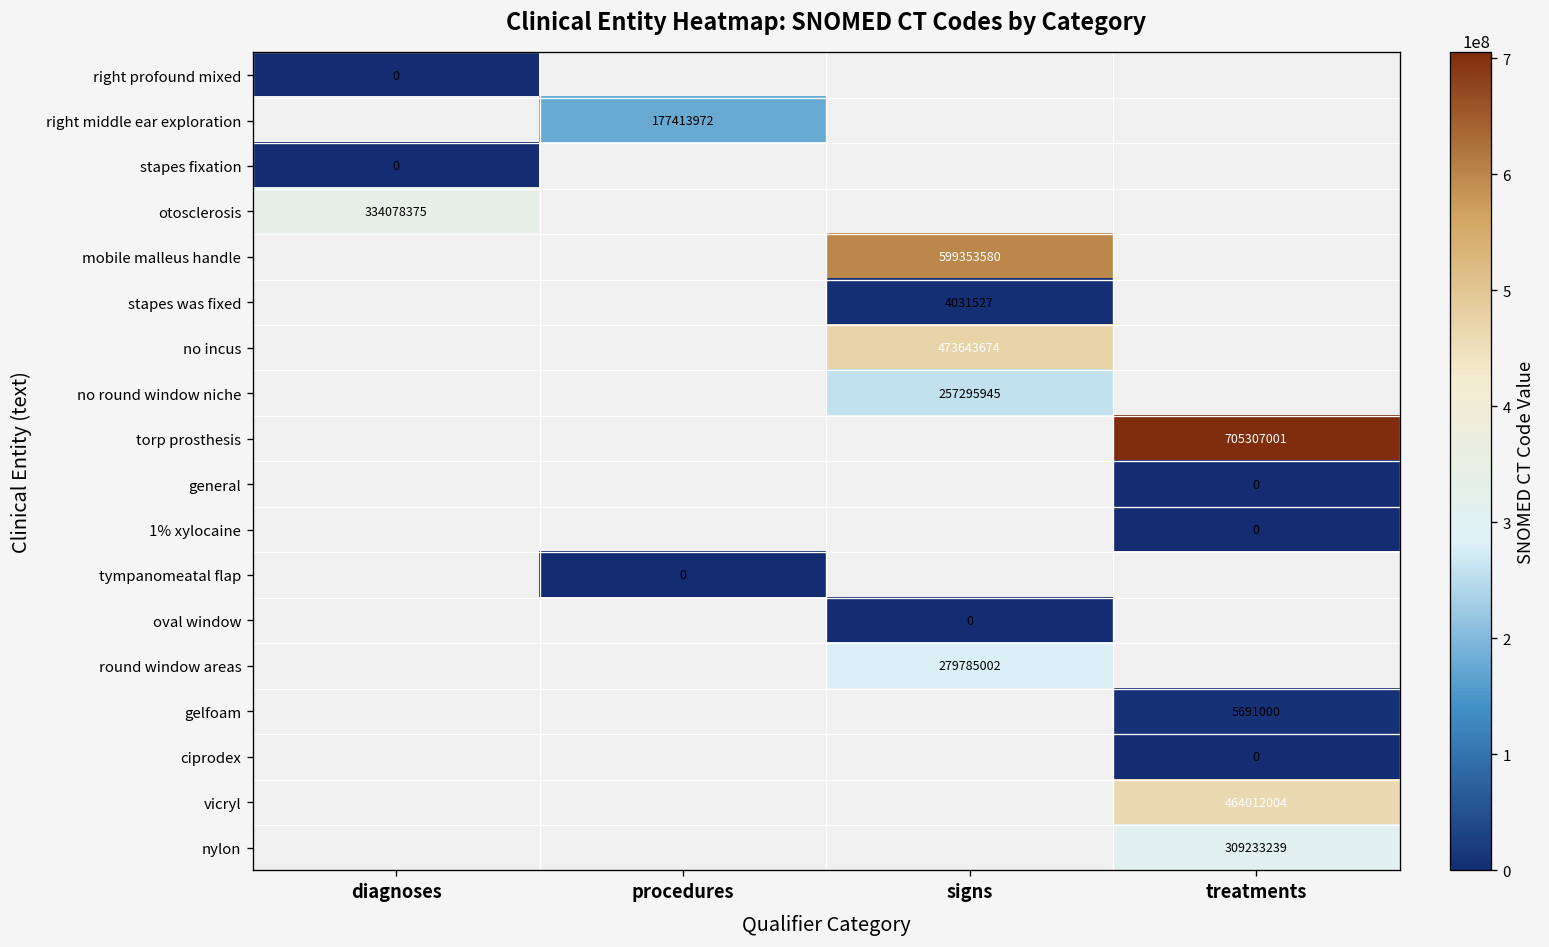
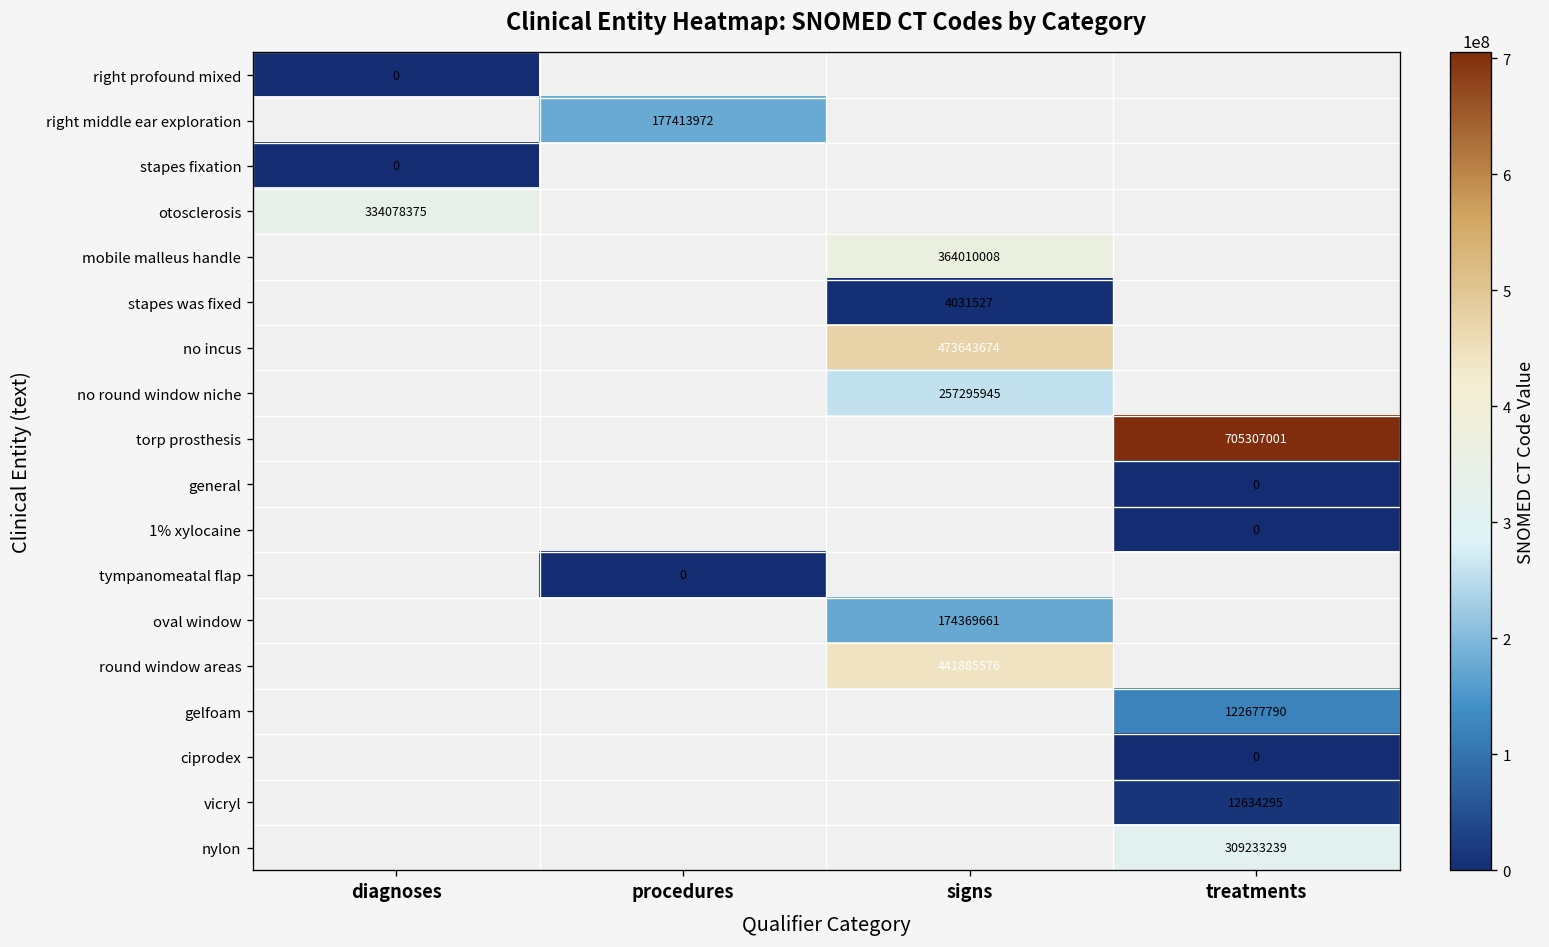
mobile malleus handle, signs: 599353580 -> 364010008
oval window, signs: 0 -> 174369661
round window areas, signs: 279785002 -> 441885576
gelfoam, treatments: 5691000 -> 122677790
vicryl, treatments: 464012004 -> 12634295
